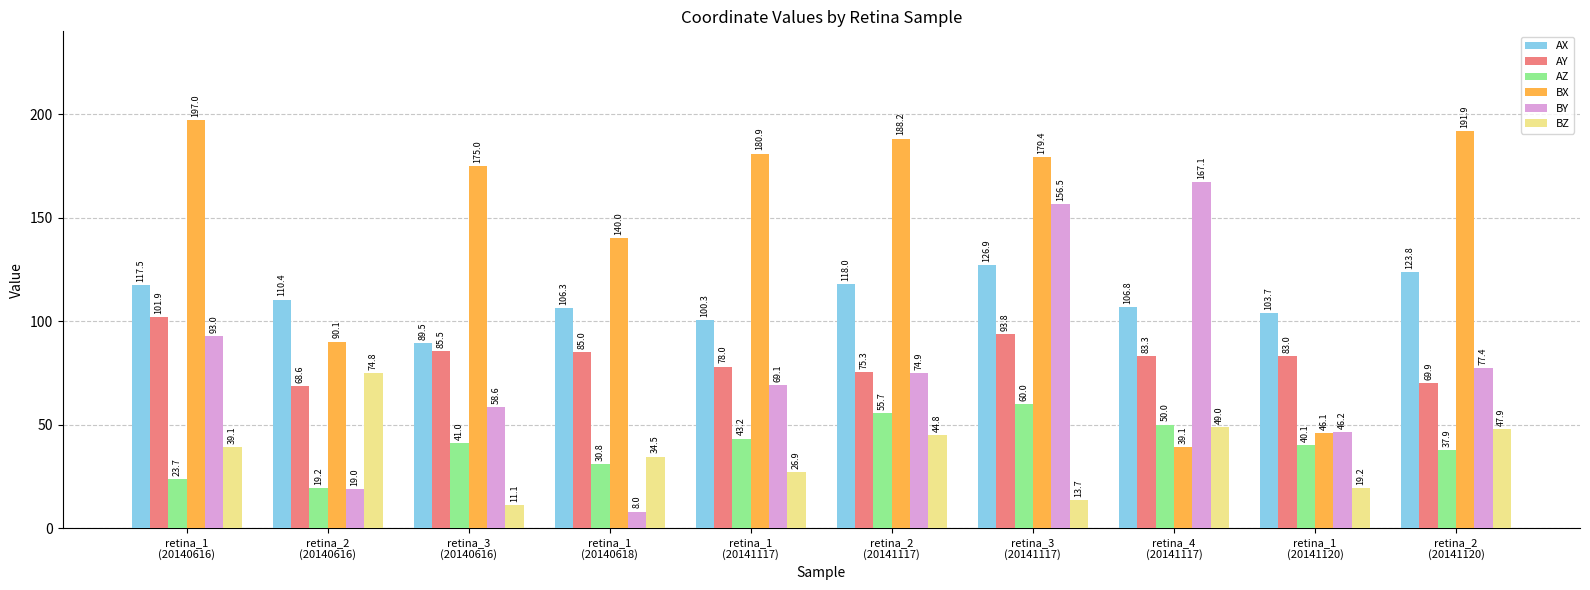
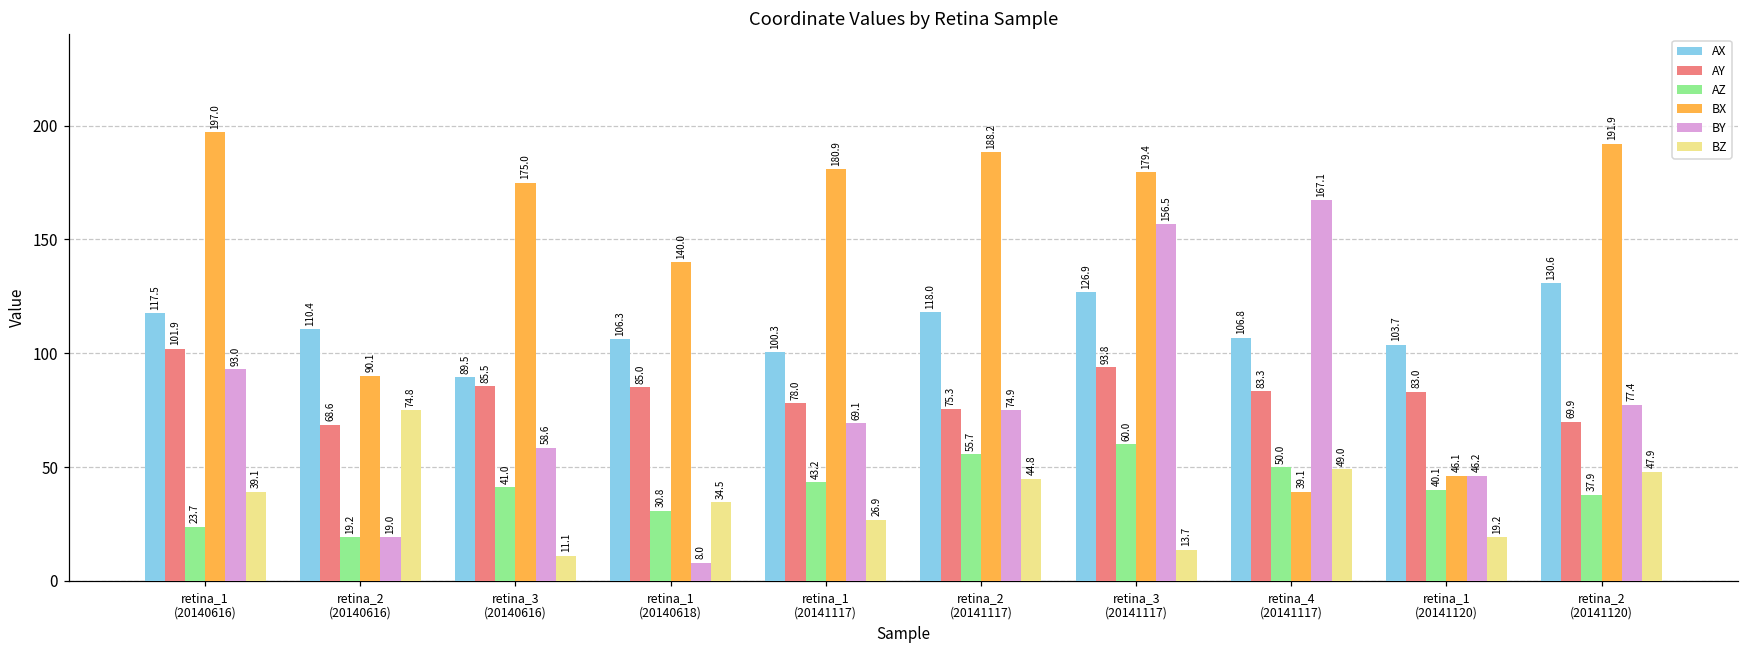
AX, retina_2 (20141120): 123.8 -> 130.6
